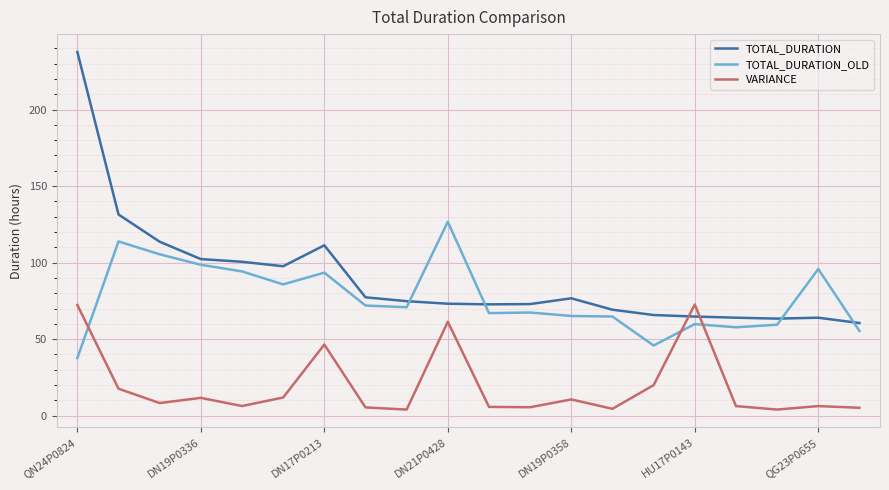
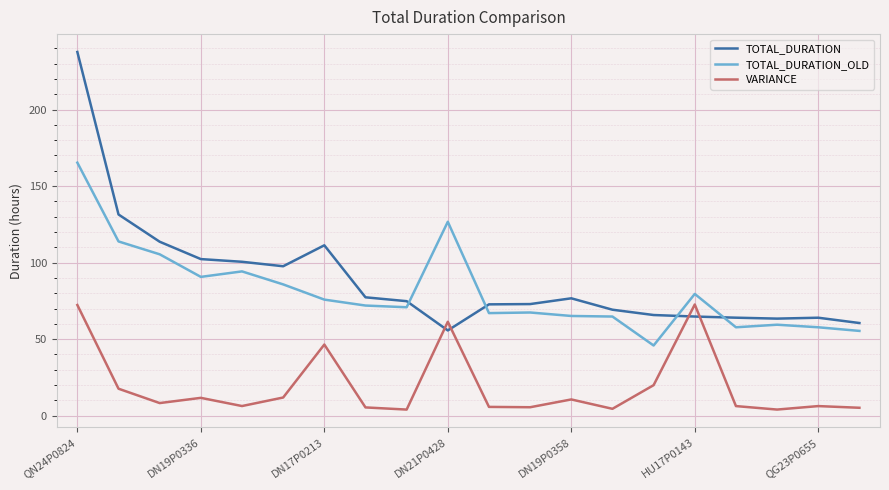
TOTAL_DURATION_OLD, QN24P0824: 38 -> 165
TOTAL_DURATION_OLD, DN19P0336: 99 -> 91
TOTAL_DURATION_OLD, DN17P0213: 93 -> 76
TOTAL_DURATION, DN21P0428: 73 -> 56
TOTAL_DURATION_OLD, HU17P0143: 60 -> 80
TOTAL_DURATION_OLD, QG23P0655: 96 -> 58
